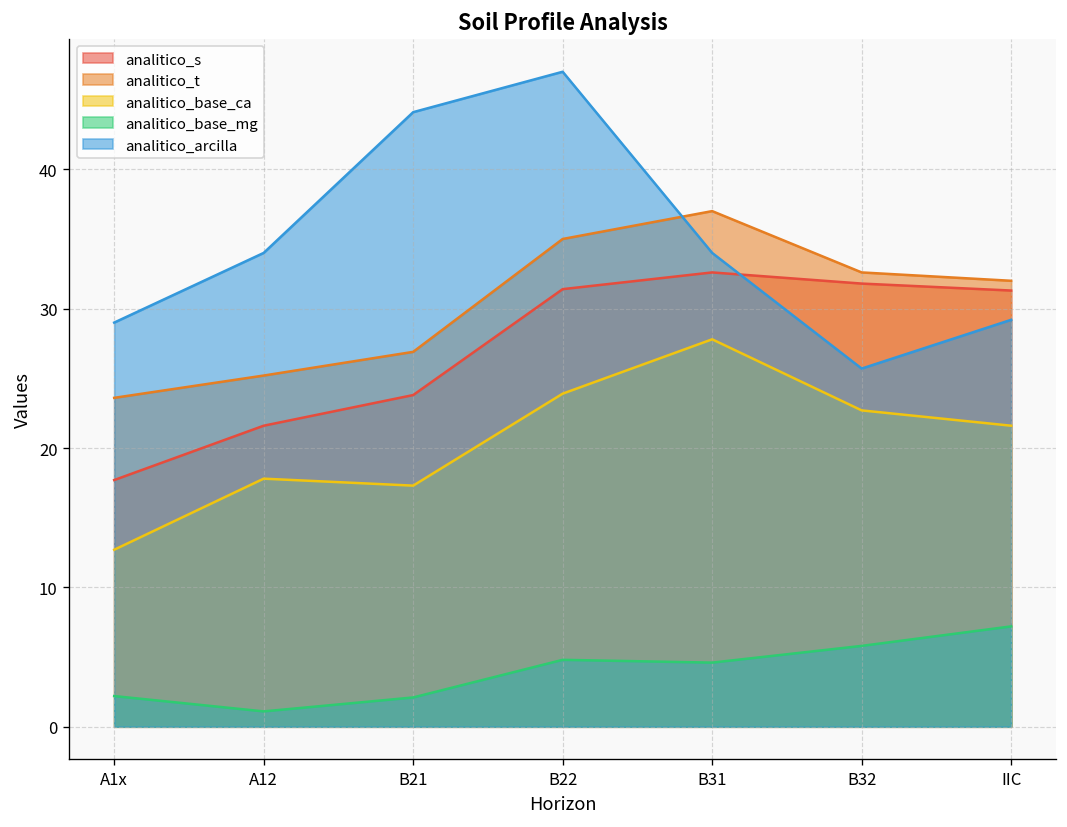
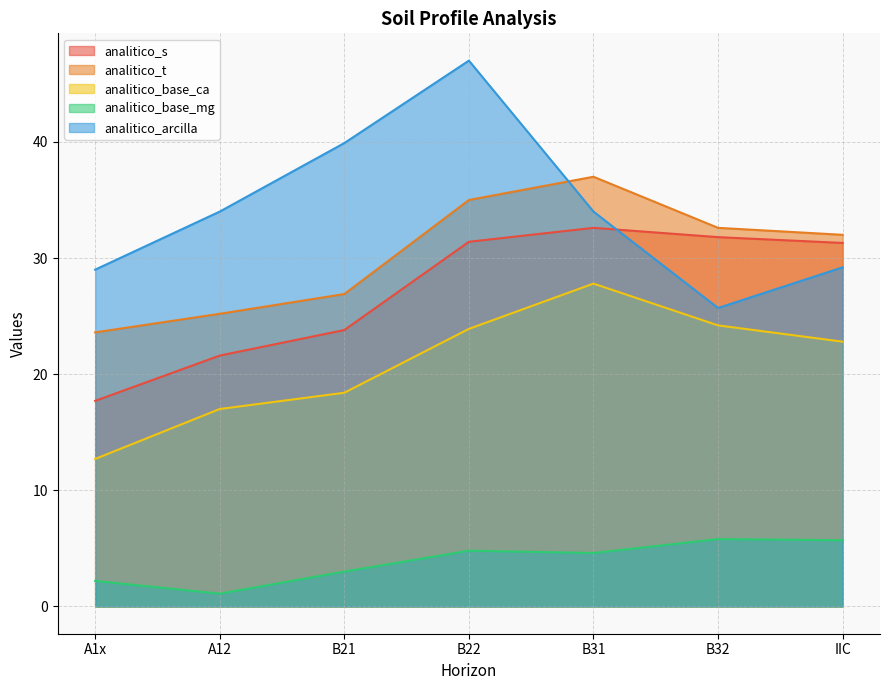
analitico_base_ca, A12: 17.8 -> 17.0
analitico_base_ca, B21: 17.3 -> 18.4
analitico_base_mg, B21: 2.1 -> 3.0
analitico_arcilla, B21: 44.1 -> 39.9
analitico_base_ca, B32: 22.7 -> 24.2
analitico_base_ca, IIC: 21.6 -> 22.8
analitico_base_mg, IIC: 7.2 -> 5.7
